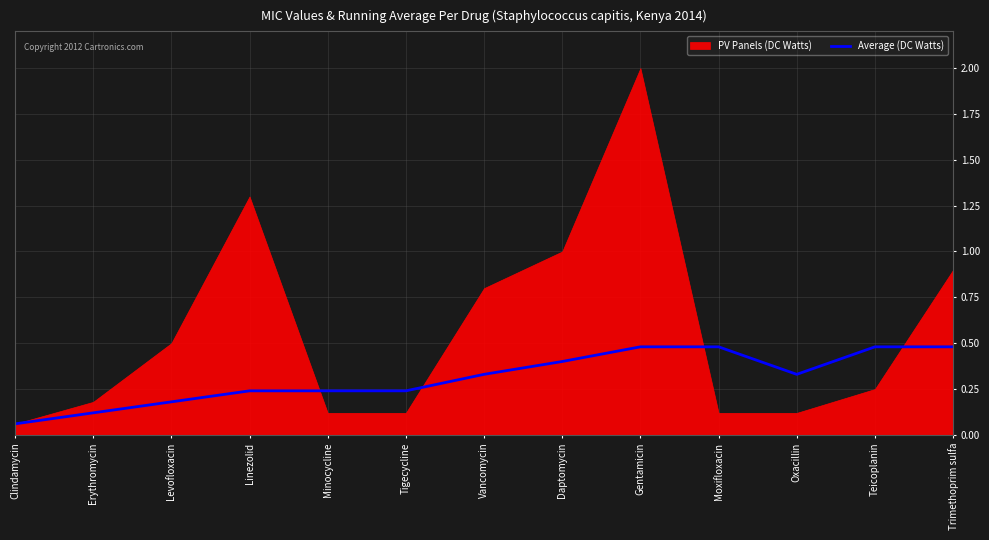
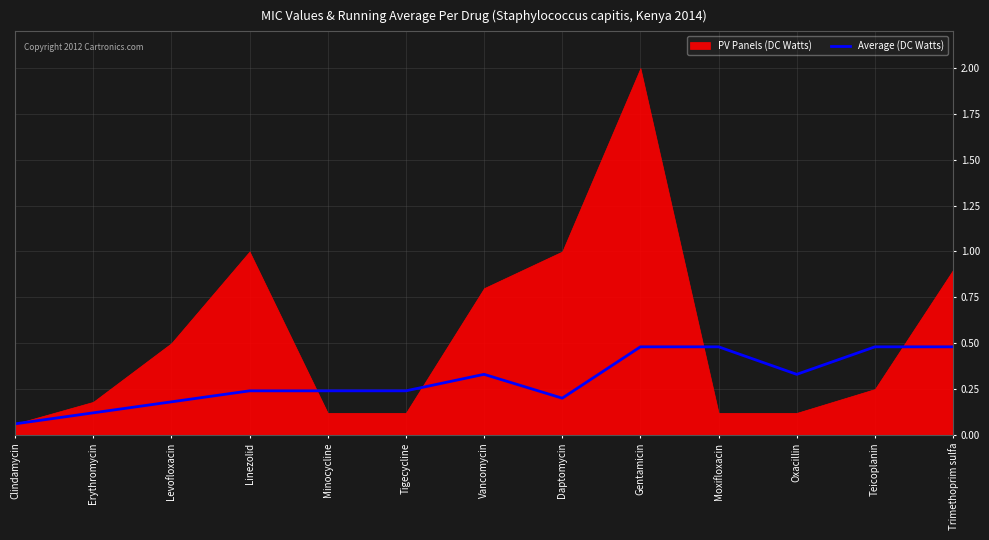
PV Panels (DC Watts), Linezolid: 1.3 -> 1.0
Average (DC Watts), Daptomycin: 0.4 -> 0.2
